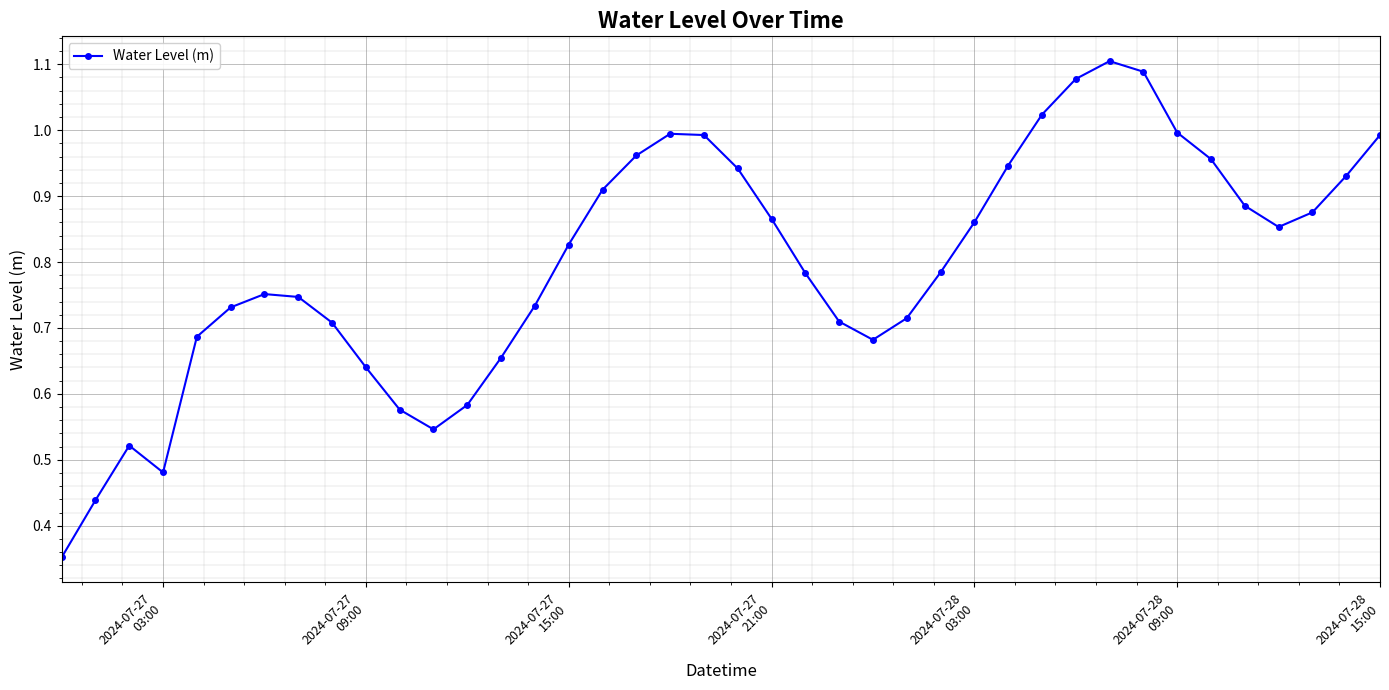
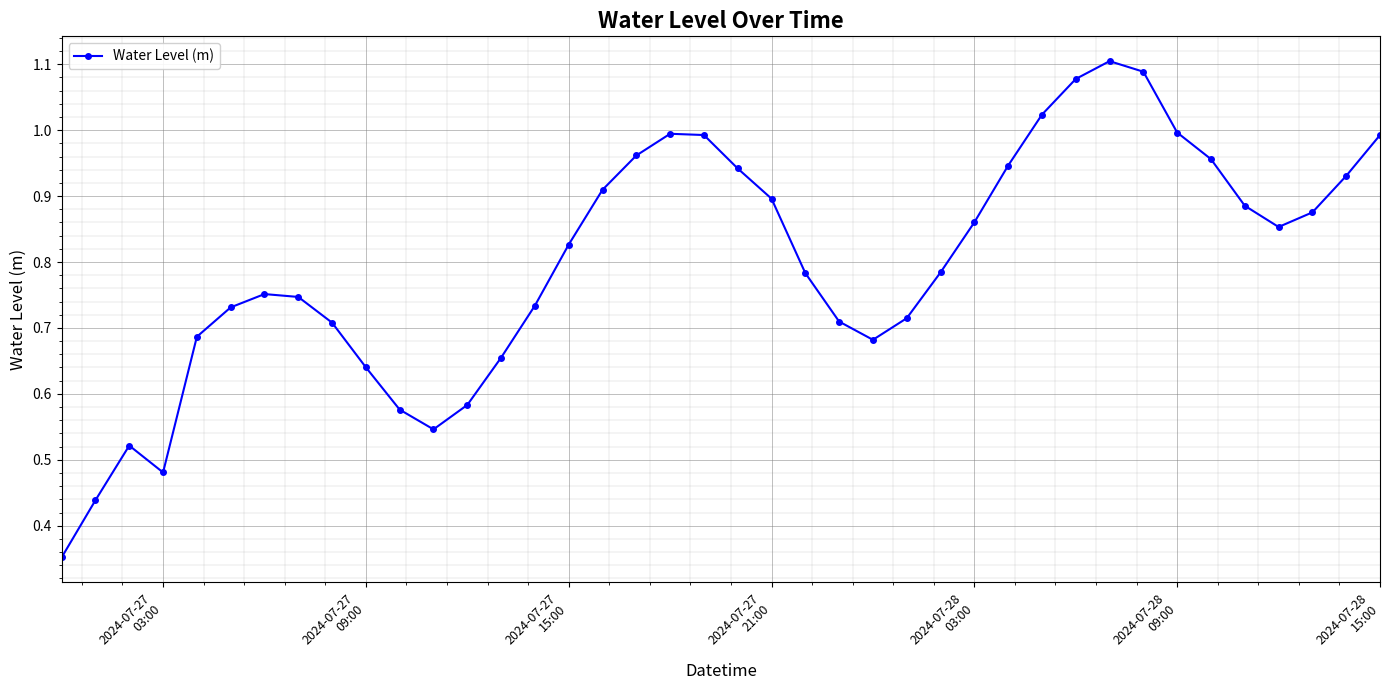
2024-07-27 21:00: 0.87 -> 0.90
